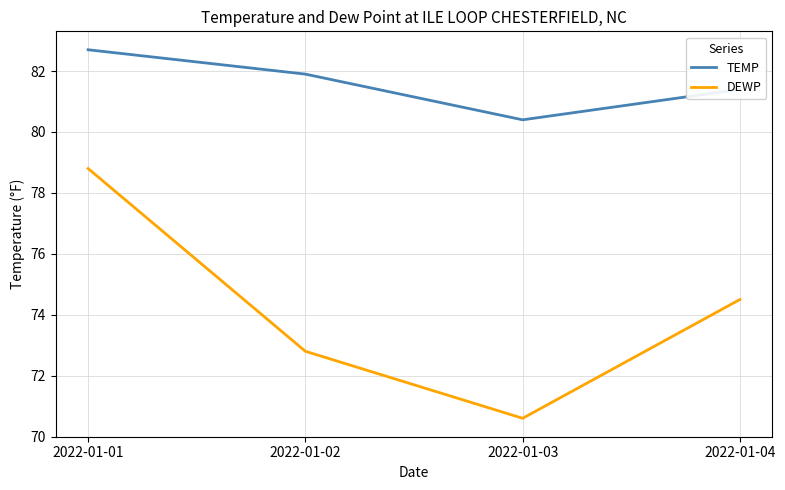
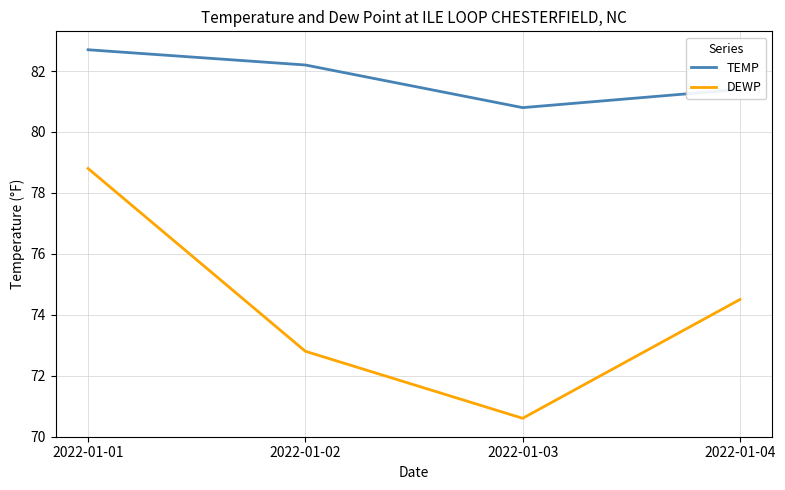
TEMP, 2022-01-02: 81.9 -> 82.2
TEMP, 2022-01-03: 80.4 -> 80.8
